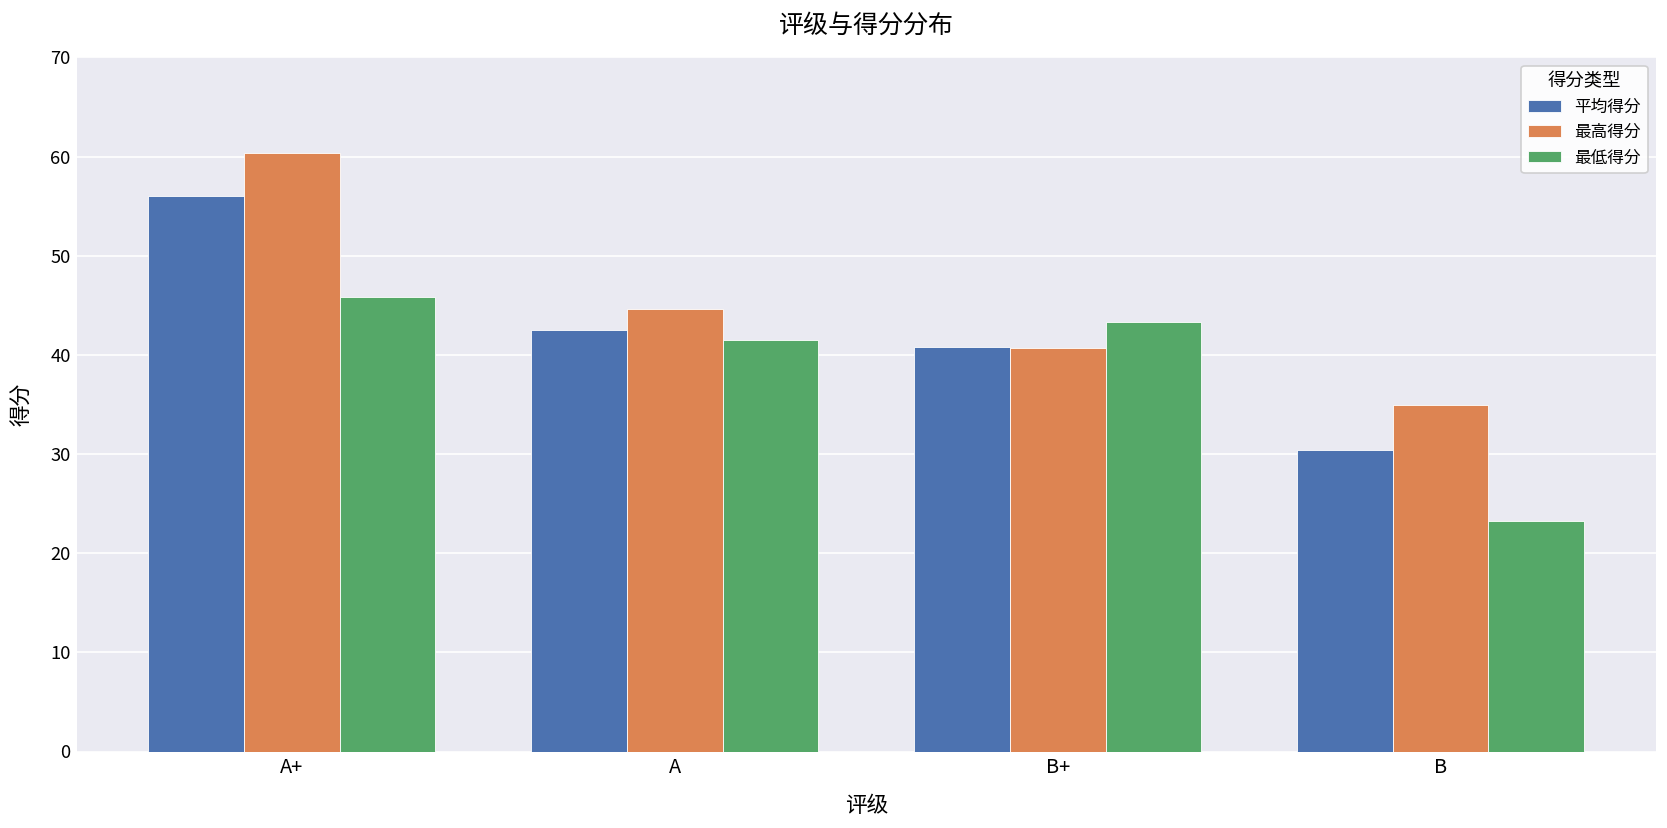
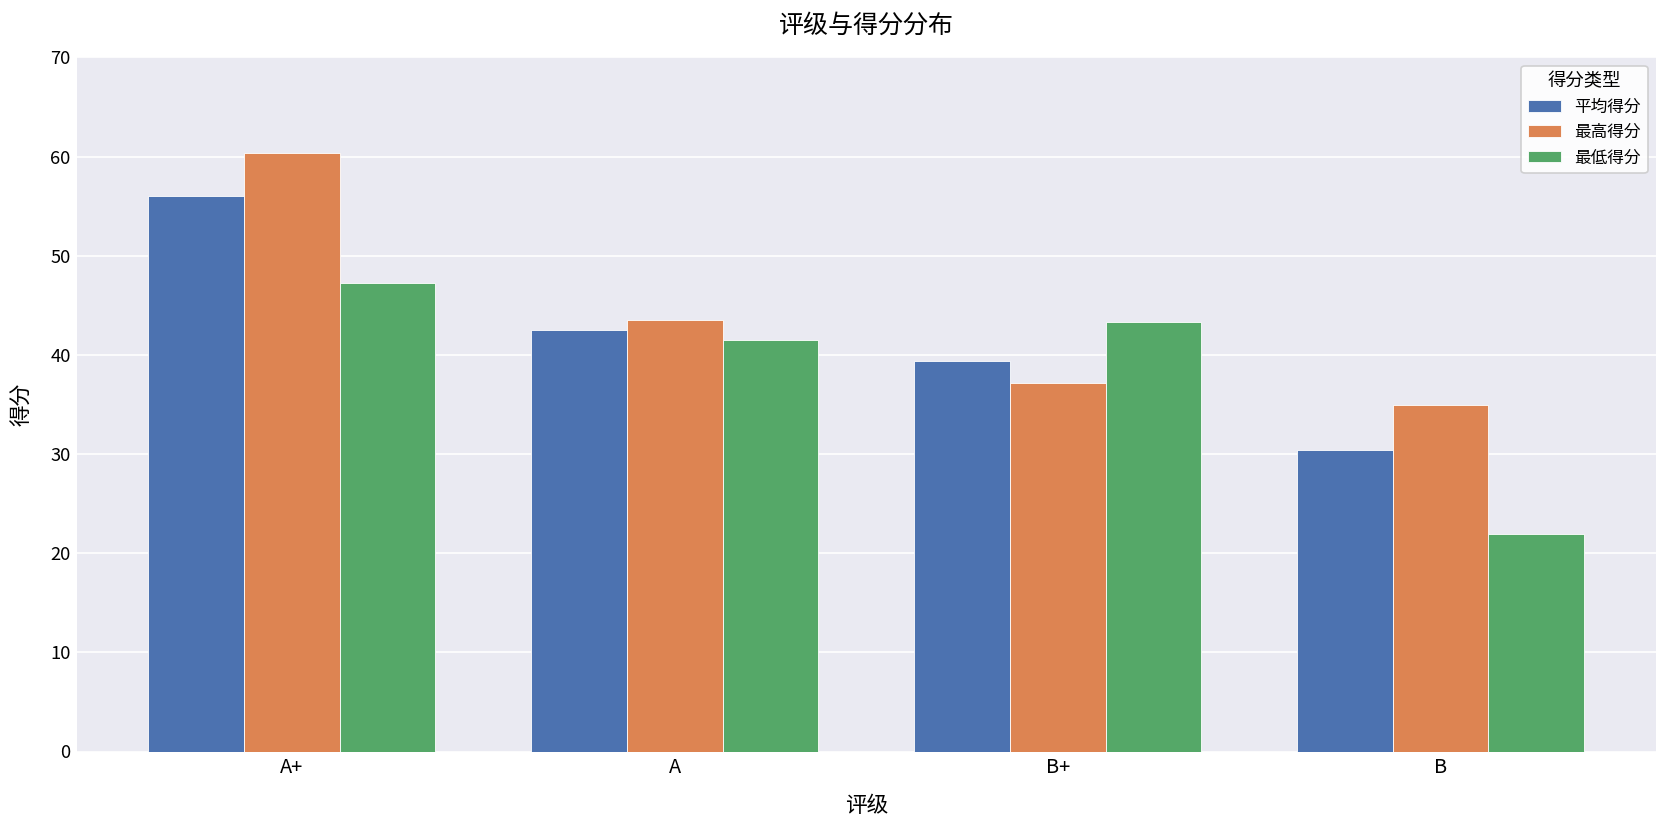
最低得分, A+: 46 -> 47
最高得分, A: 45 -> 44
平均得分, B+: 41 -> 39
最高得分, B+: 41 -> 37
最低得分, B: 23 -> 22
